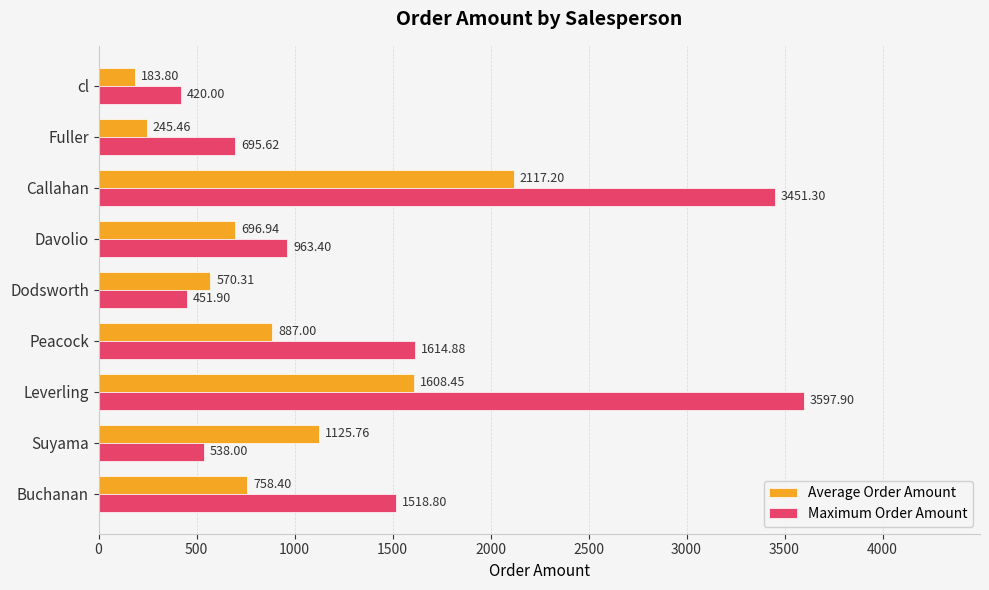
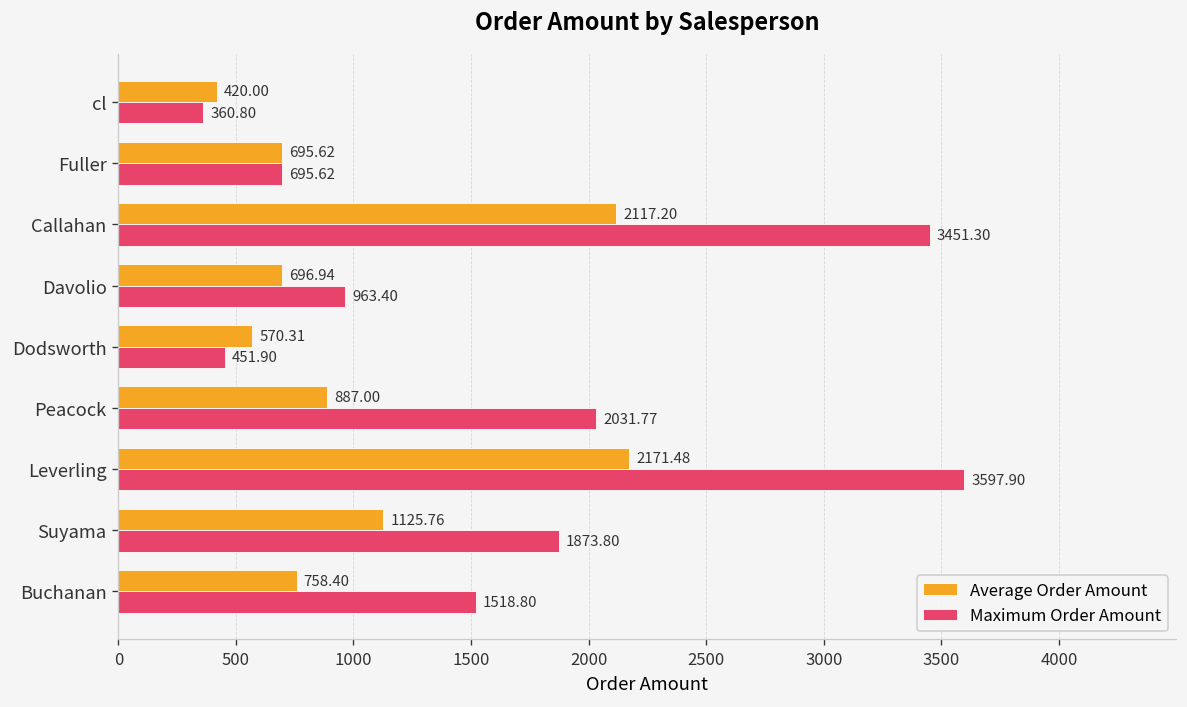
Average Order Amount, cl: 183.80 -> 420.00
Maximum Order Amount, cl: 420.00 -> 360.80
Average Order Amount, Fuller: 245.46 -> 695.62
Maximum Order Amount, Peacock: 1614.88 -> 2031.77
Average Order Amount, Leverling: 1608.45 -> 2171.48
Maximum Order Amount, Suyama: 538.00 -> 1873.80
